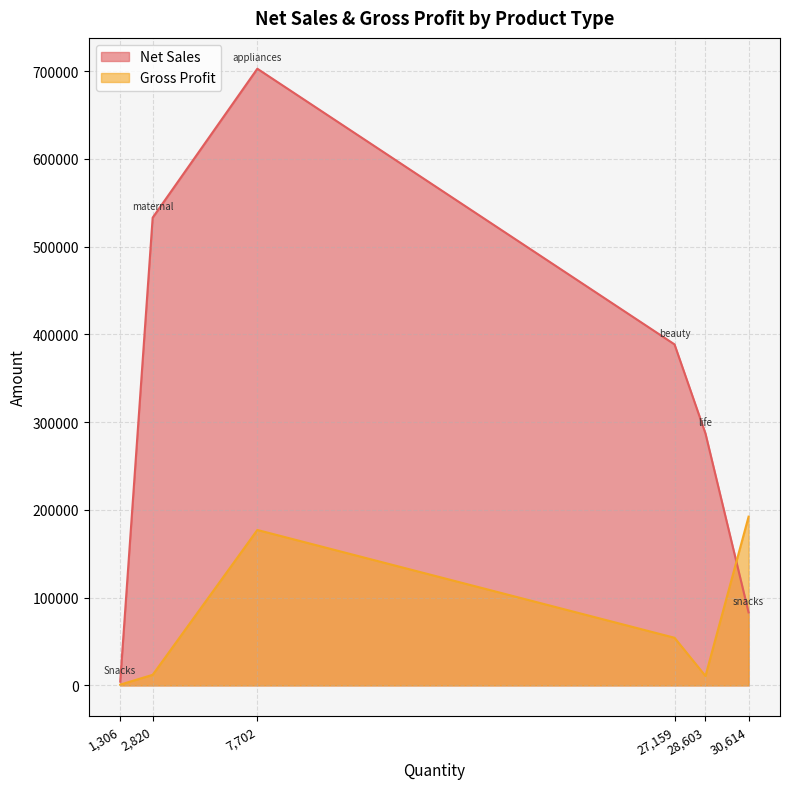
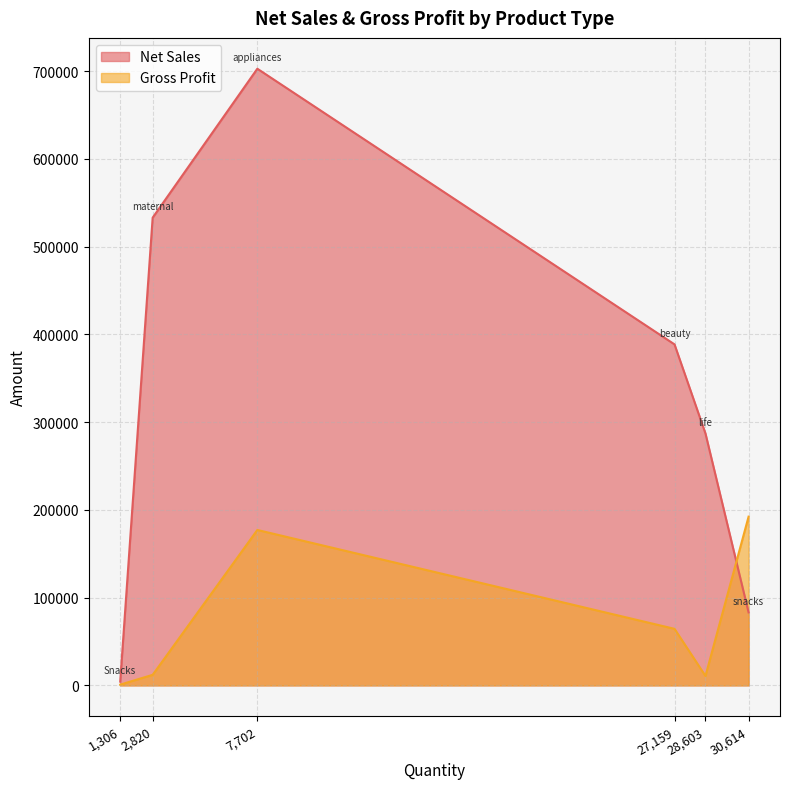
Gross Profit, 27,159: 50000 -> 60000
